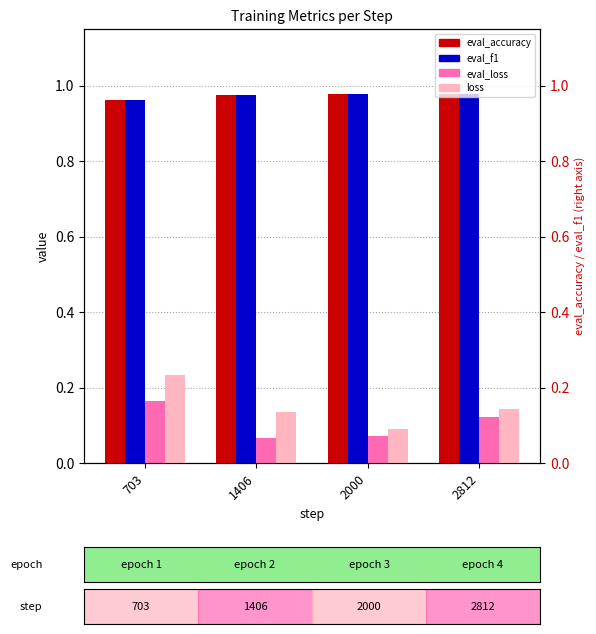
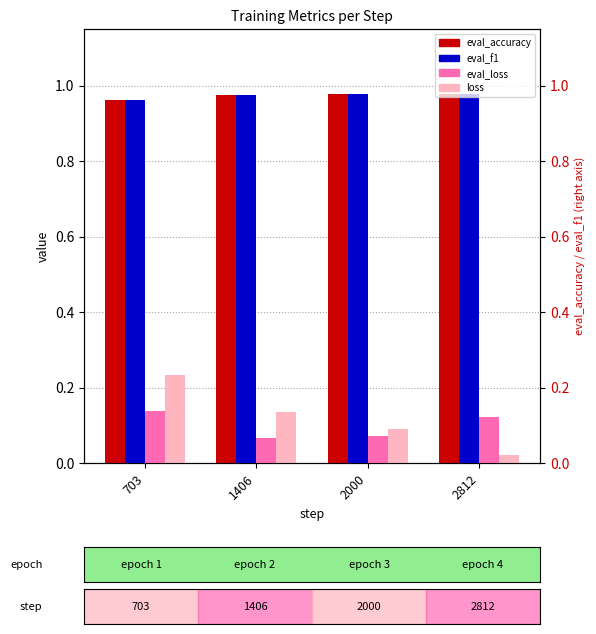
eval_loss, 703: 0.16 -> 0.14
loss, 2812: 0.14 -> 0.02
